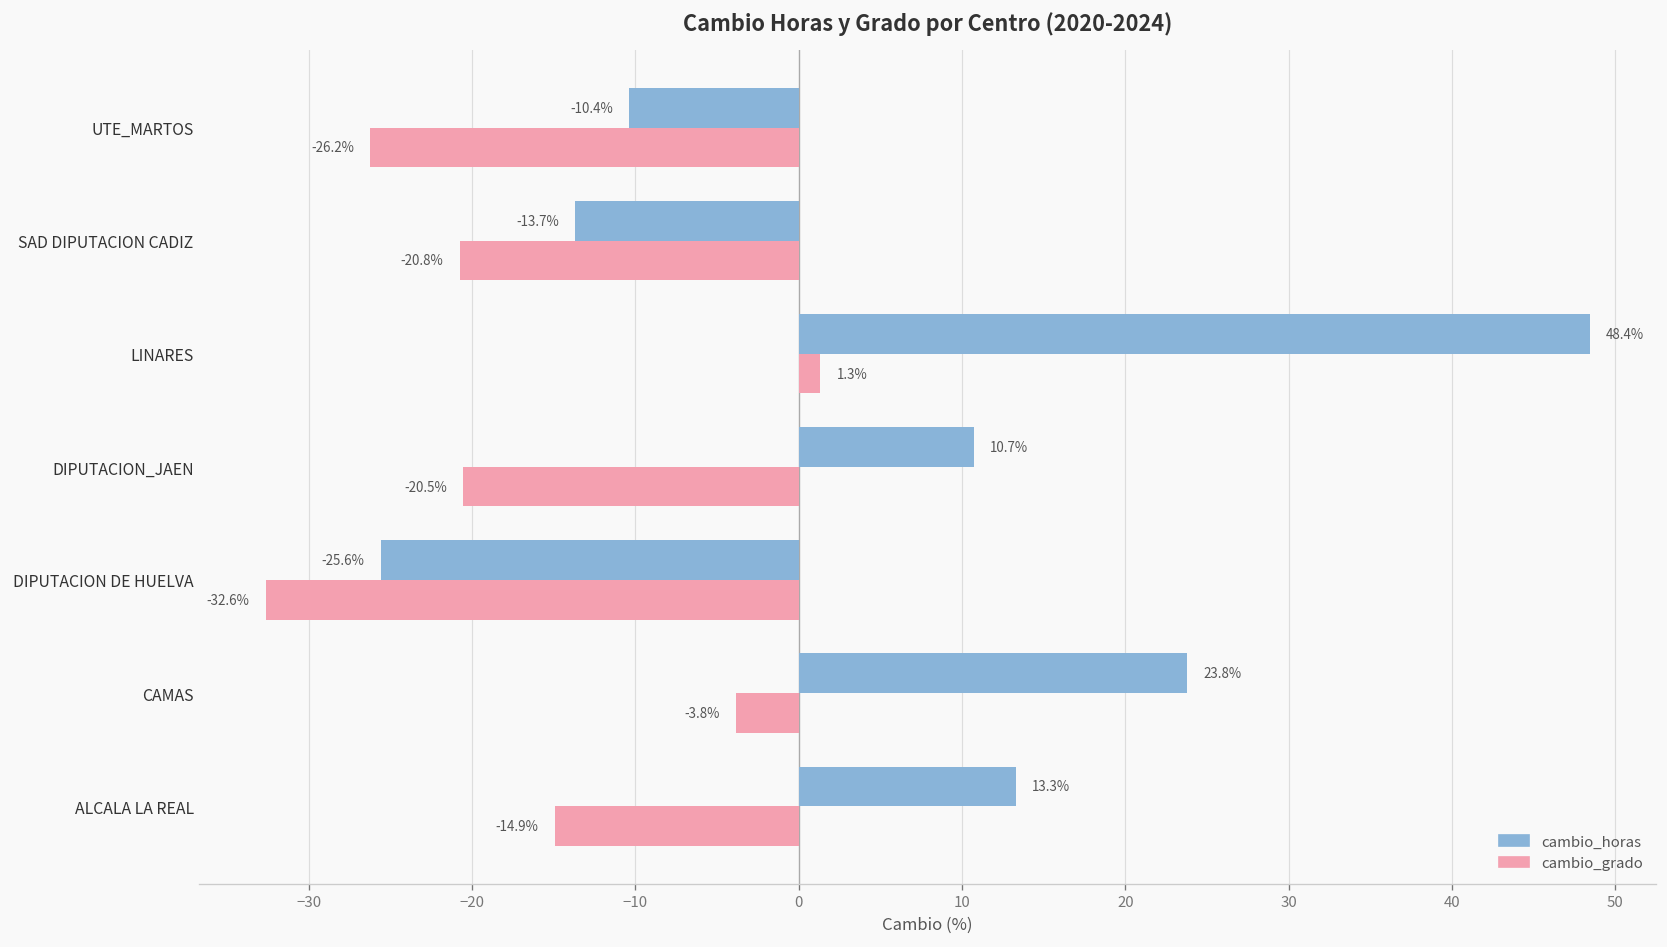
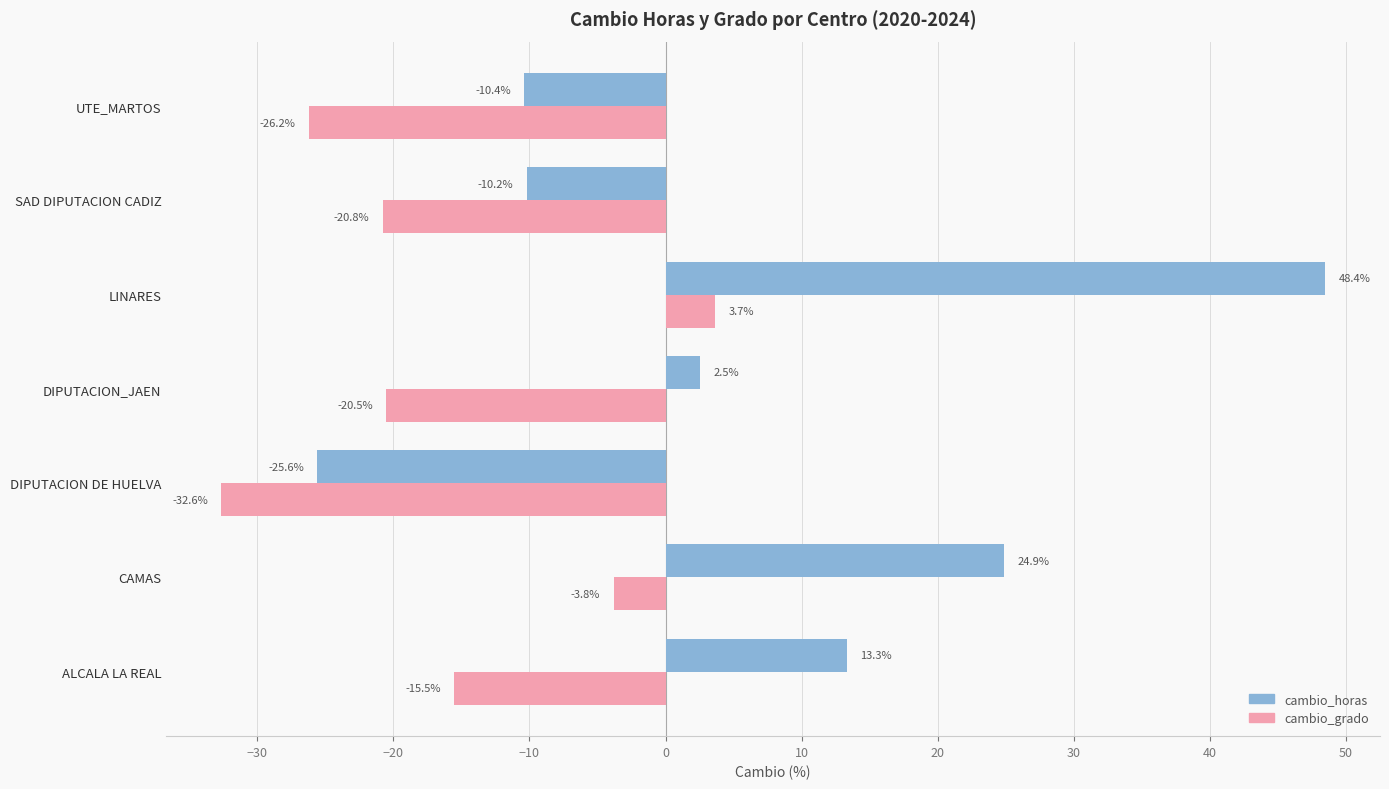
cambio_horas, SAD DIPUTACION CADIZ: -13.7% -> -10.2%
cambio_grado, LINARES: 1.3% -> 3.7%
cambio_horas, DIPUTACION_JAEN: 10.7% -> 2.5%
cambio_horas, CAMAS: 23.8% -> 24.9%
cambio_grado, ALCALA LA REAL: -14.9% -> -15.5%
